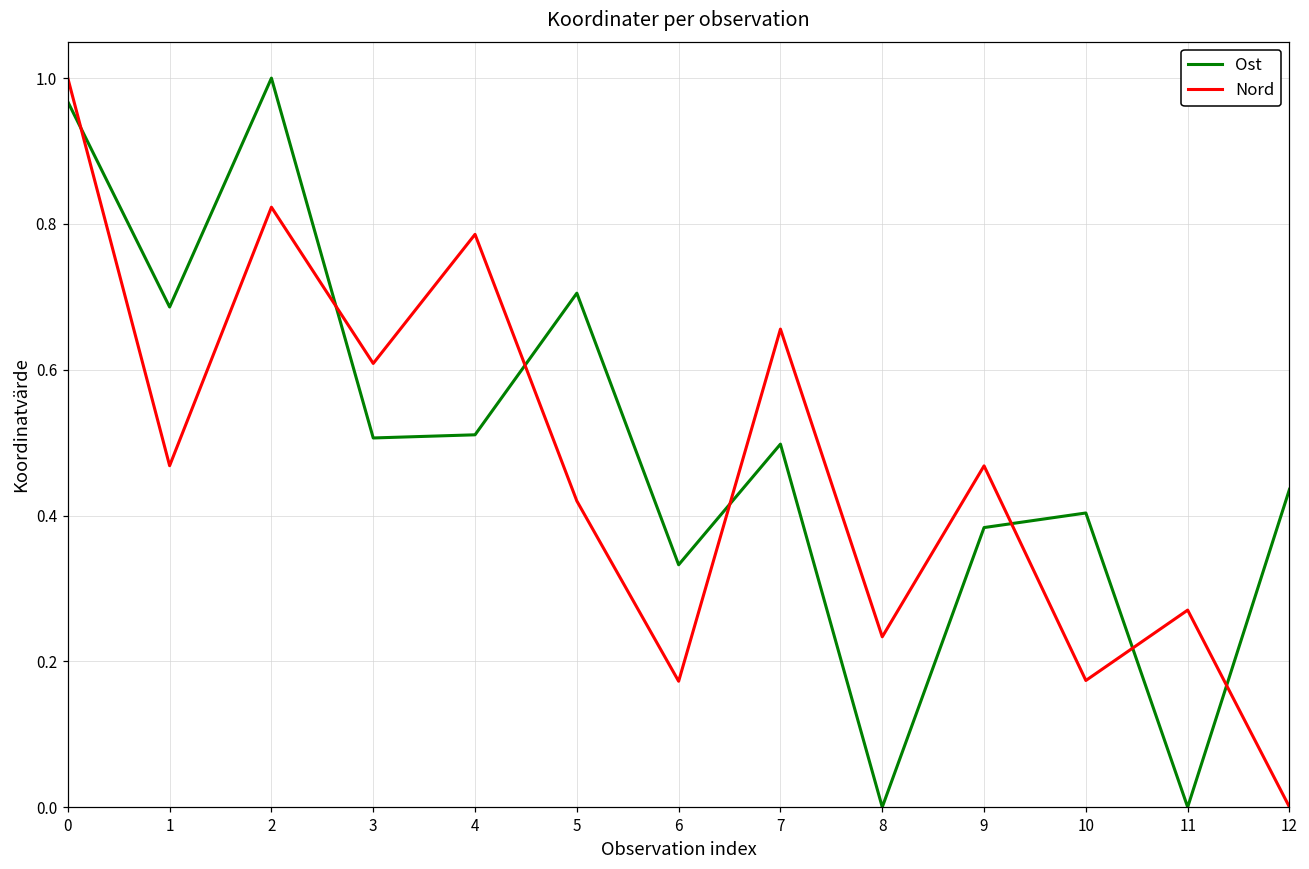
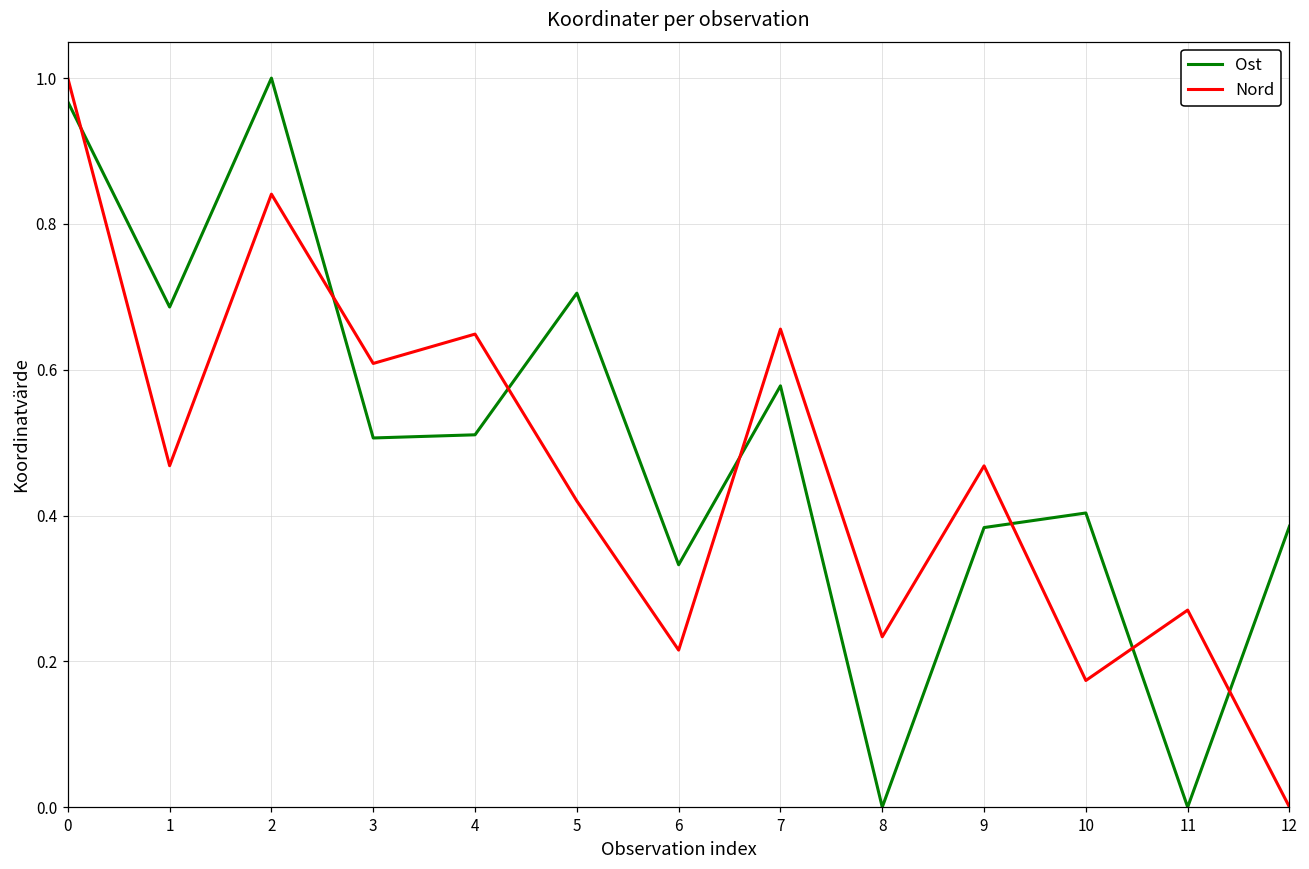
Nord, 2: 0.82 -> 0.84
Nord, 4: 0.79 -> 0.65
Nord, 6: 0.17 -> 0.22
Ost, 7: 0.50 -> 0.58
Ost, 12: 0.44 -> 0.39
